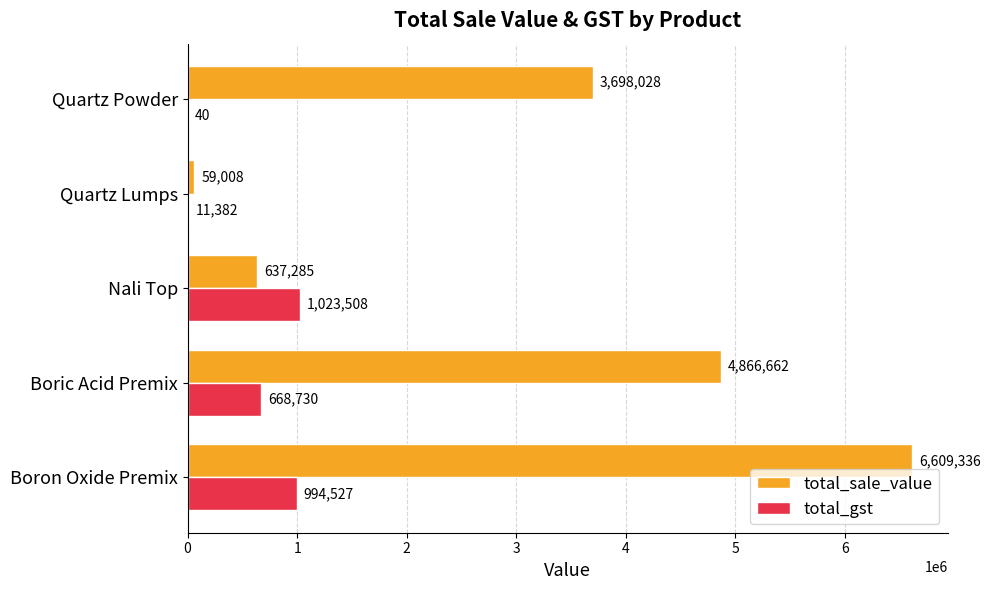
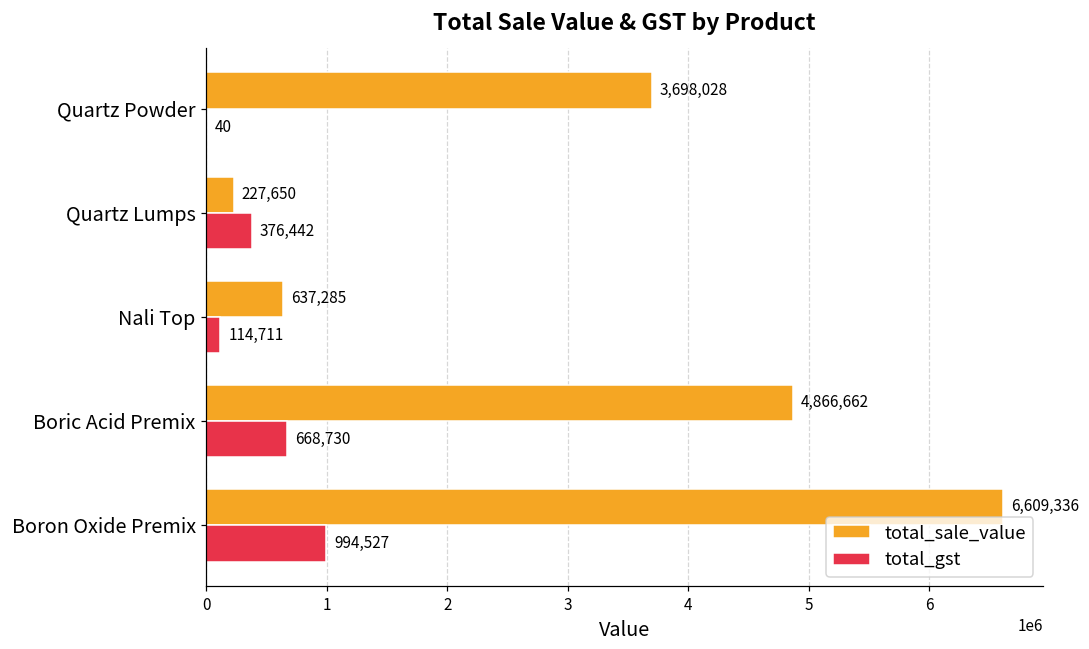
total_sale_value, Quartz Lumps: 59,008 -> 227,650
total_gst, Quartz Lumps: 11,382 -> 376,442
total_gst, Nali Top: 1,023,508 -> 114,711
